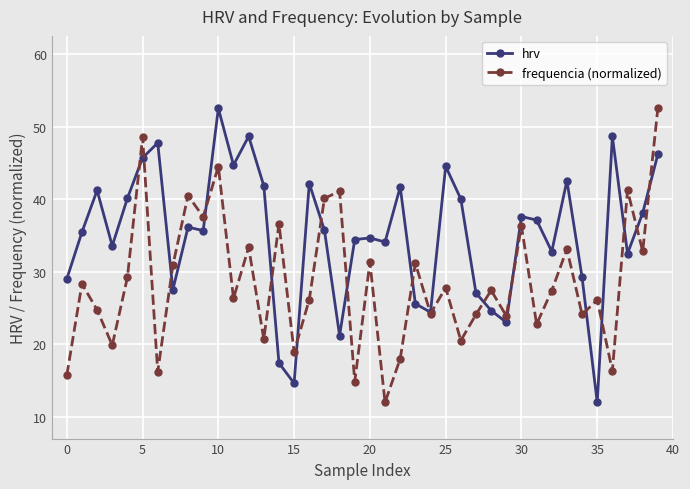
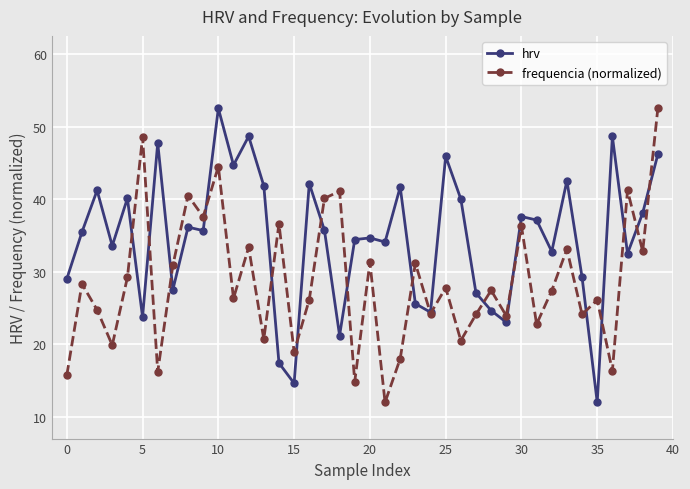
hrv, 5: 46 -> 24
hrv, 25: 45 -> 46
